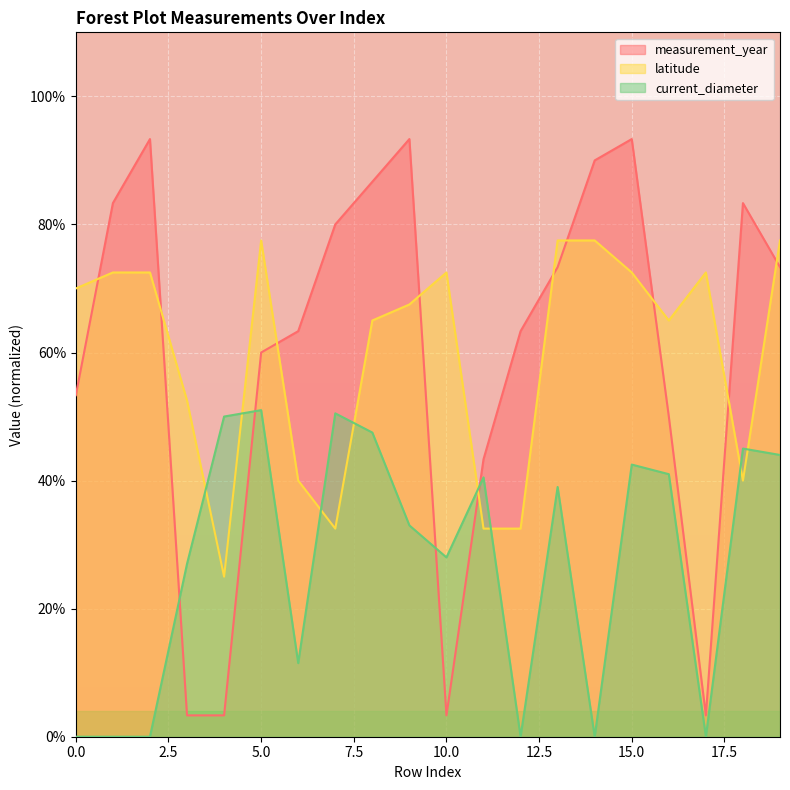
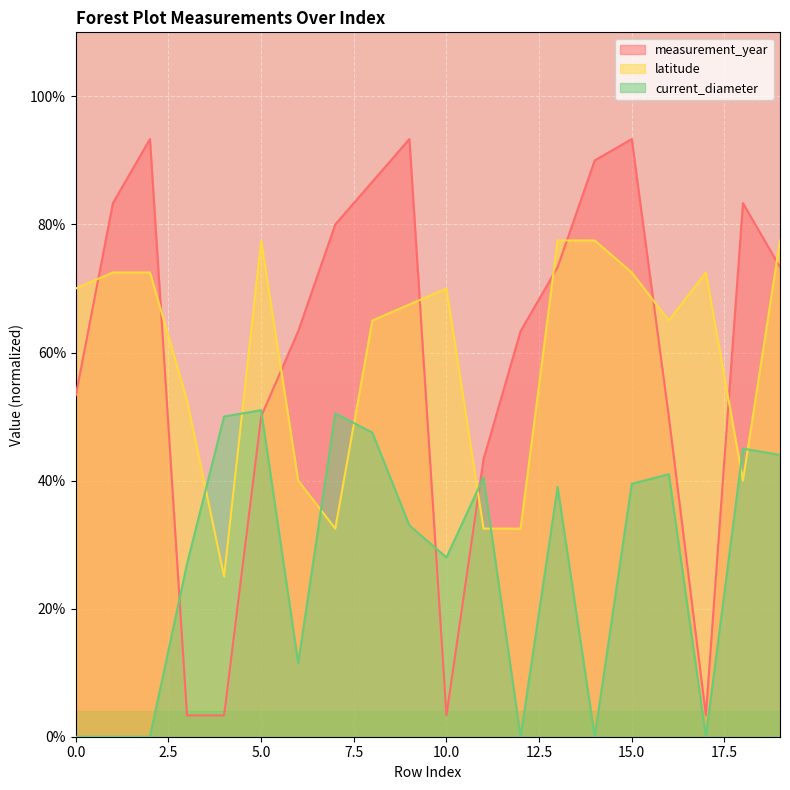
measurement_year, 5.0: 60% -> 50%
latitude, 10.0: 73% -> 70%
current_diameter, 15.0: 43% -> 40%
